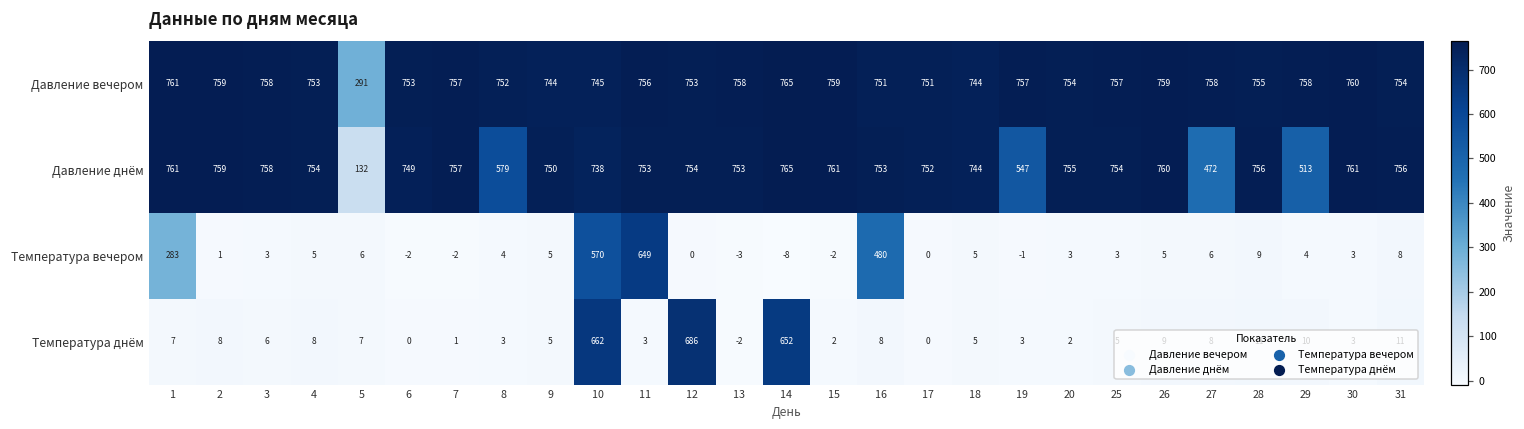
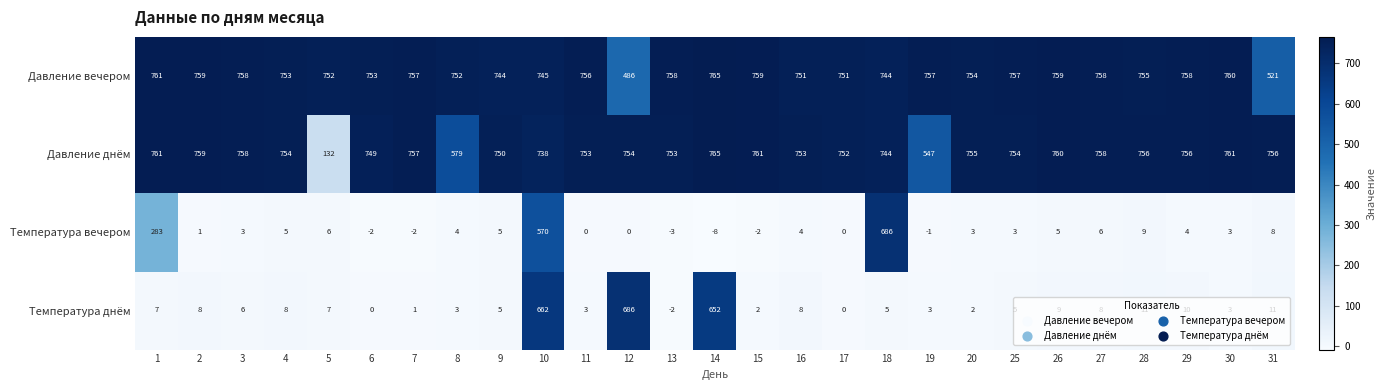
Давление вечером, 5: 291 -> 752
Давление вечером, 12: 753 -> 486
Давление вечером, 31: 754 -> 521
Давление днём, 27: 472 -> 758
Давление днём, 29: 513 -> 756
Температура вечером, 11: 649 -> 0
Температура вечером, 16: 480 -> 4
Температура вечером, 18: 5 -> 686
